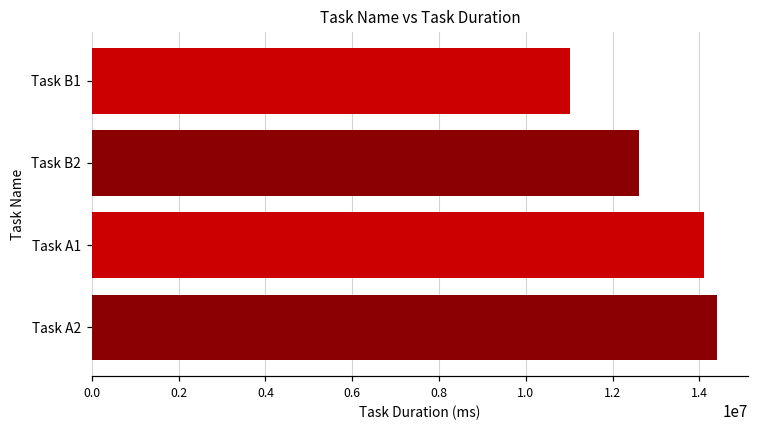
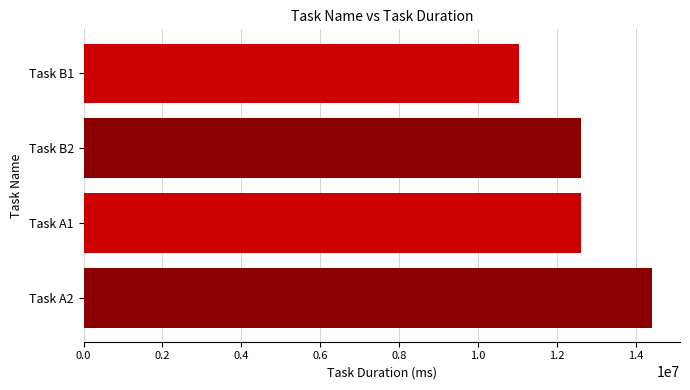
Task A1: 14100000 -> 12600000
